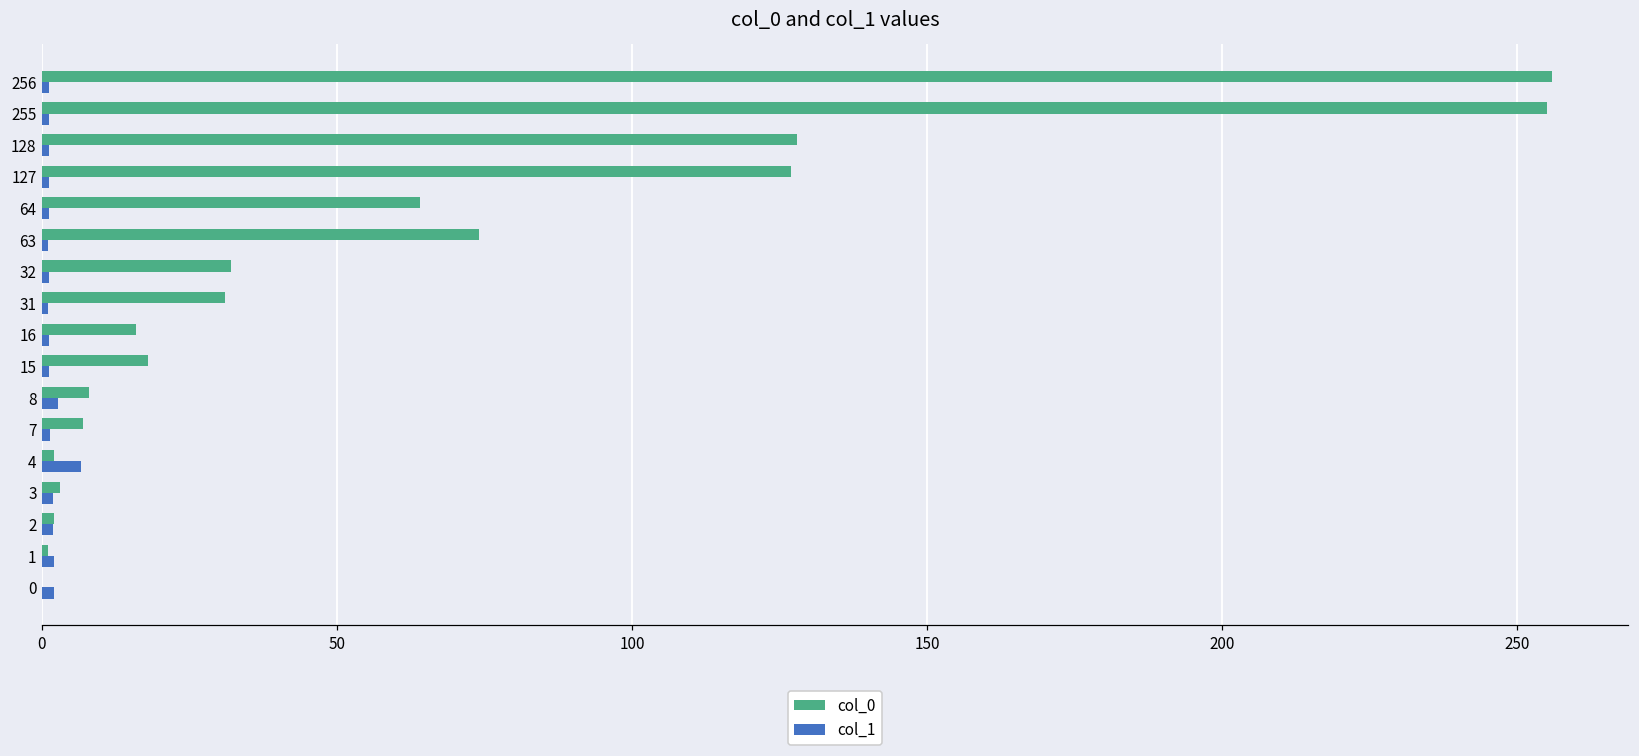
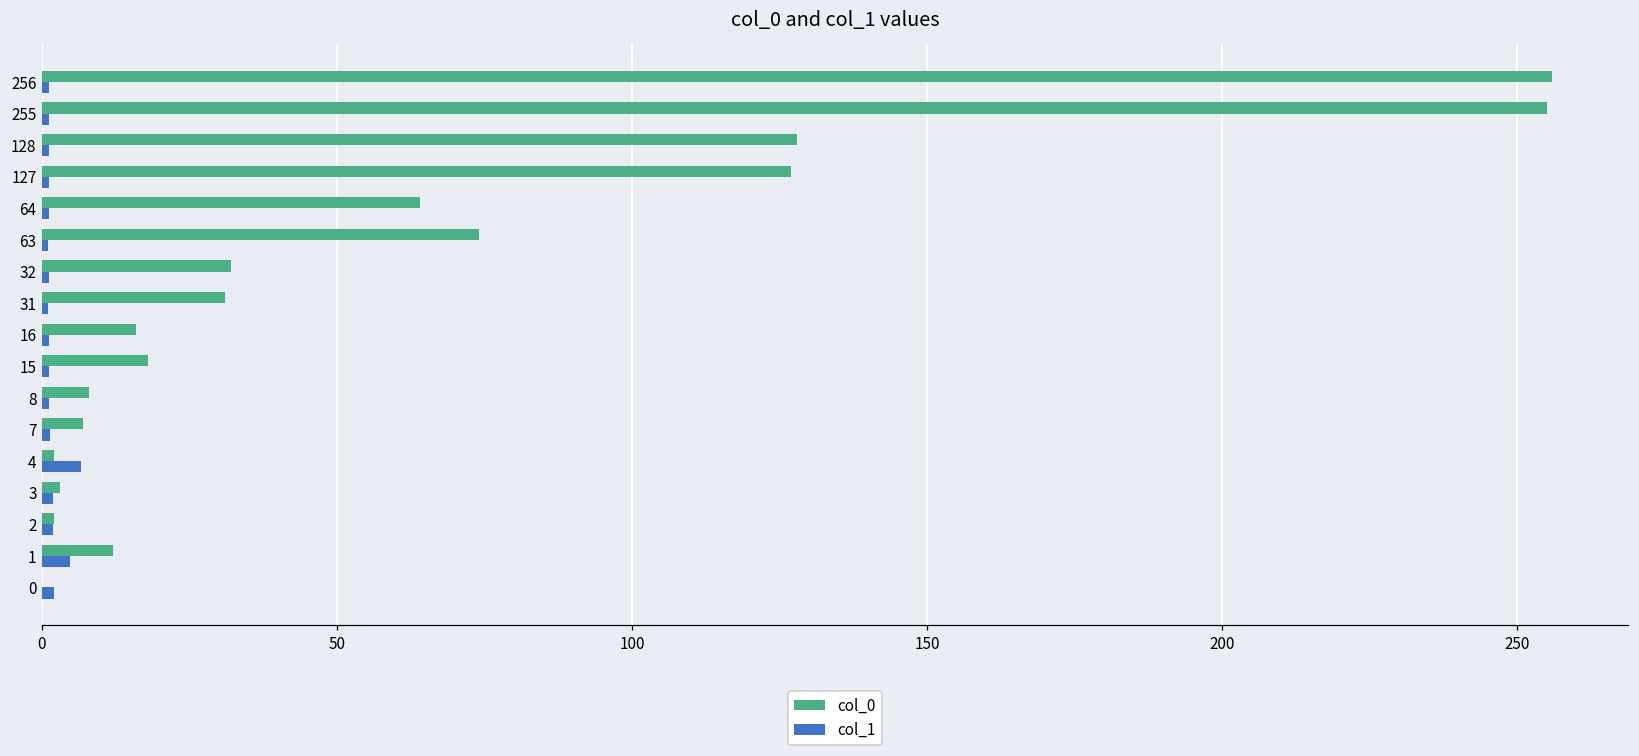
col_1, 8: 3 -> 1
col_0, 1: 1 -> 12
col_1, 1: 2 -> 5
